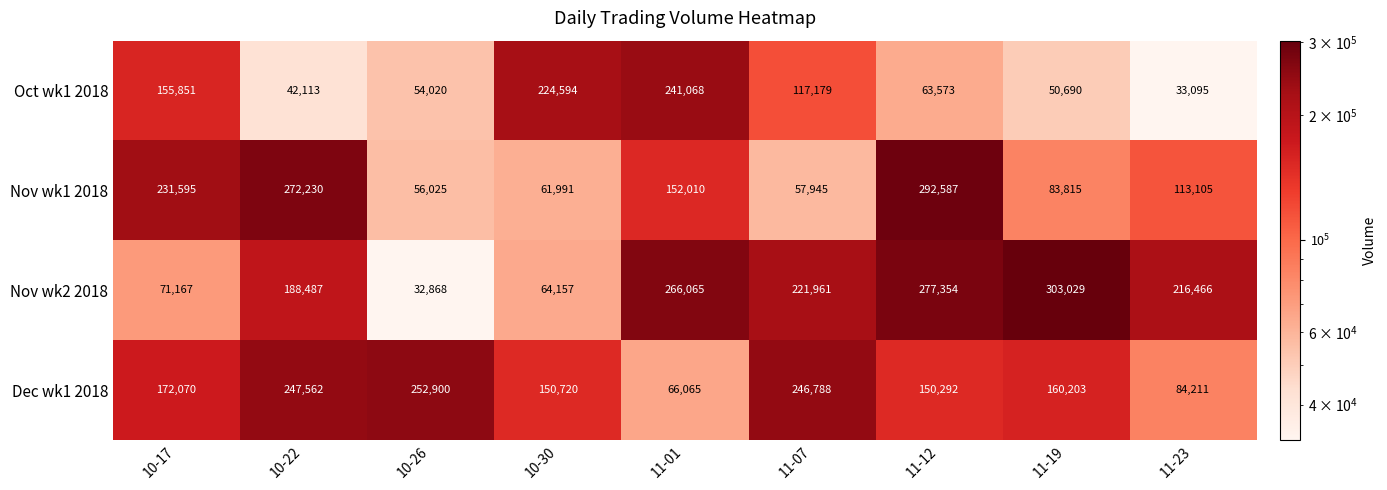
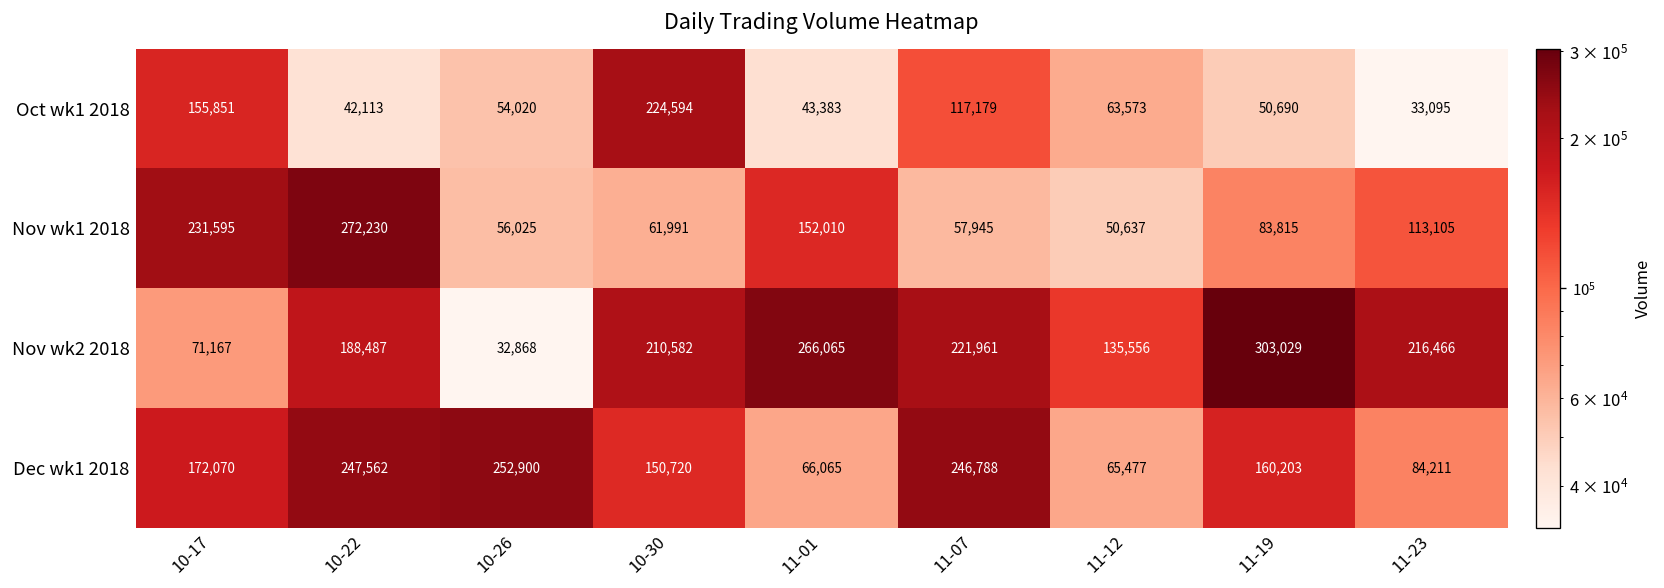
Oct wk1 2018, 11-01: 241,068 -> 43,383
Nov wk1 2018, 11-12: 292,587 -> 50,637
Nov wk2 2018, 10-30: 64,157 -> 210,582
Nov wk2 2018, 11-12: 277,354 -> 135,556
Dec wk1 2018, 11-12: 150,292 -> 65,477
